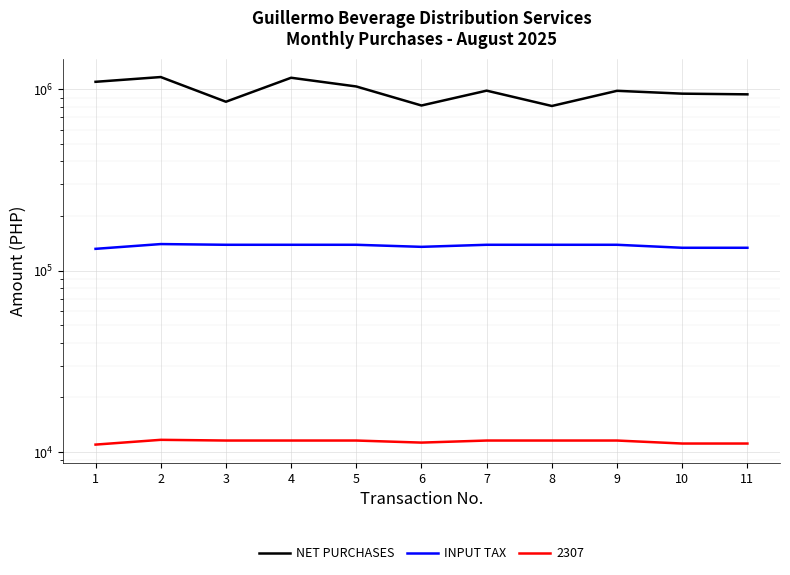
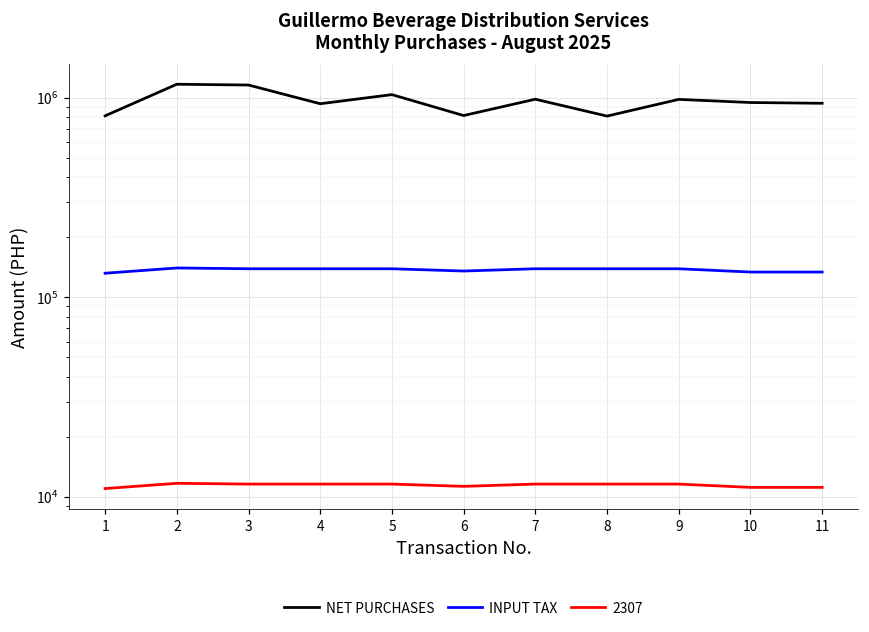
NET PURCHASES, 1: 1100000 -> 800000
NET PURCHASES, 3: 900000 -> 1200000
NET PURCHASES, 4: 1200000 -> 900000
